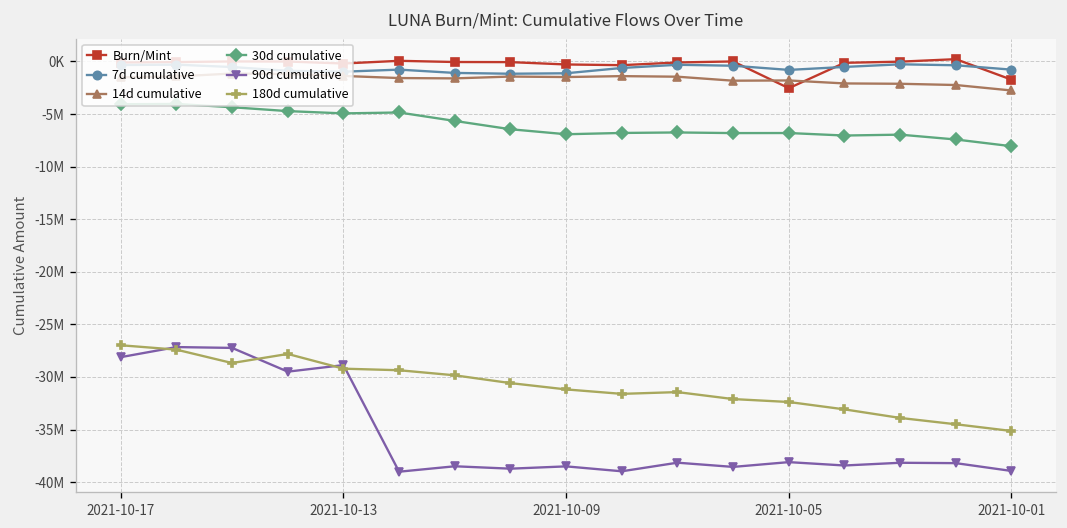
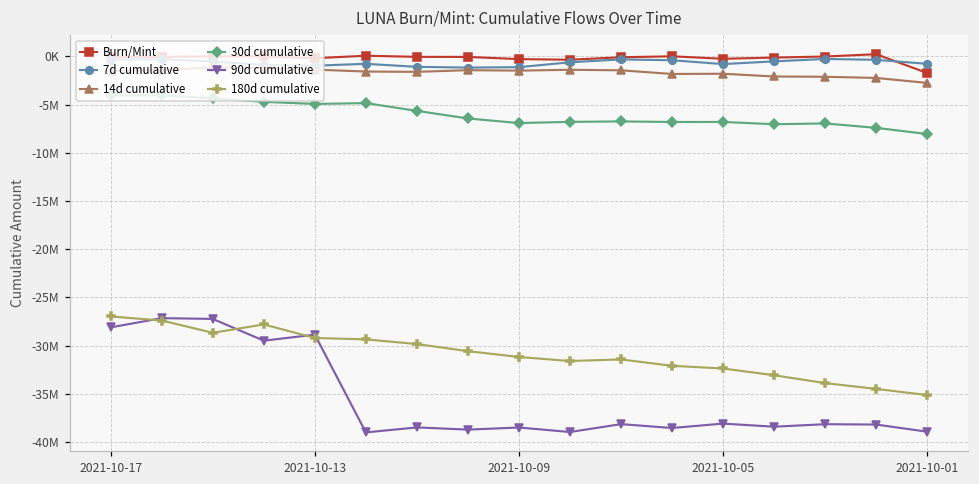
Burn/Mint, 2021-10-05: -3000000 -> 0
